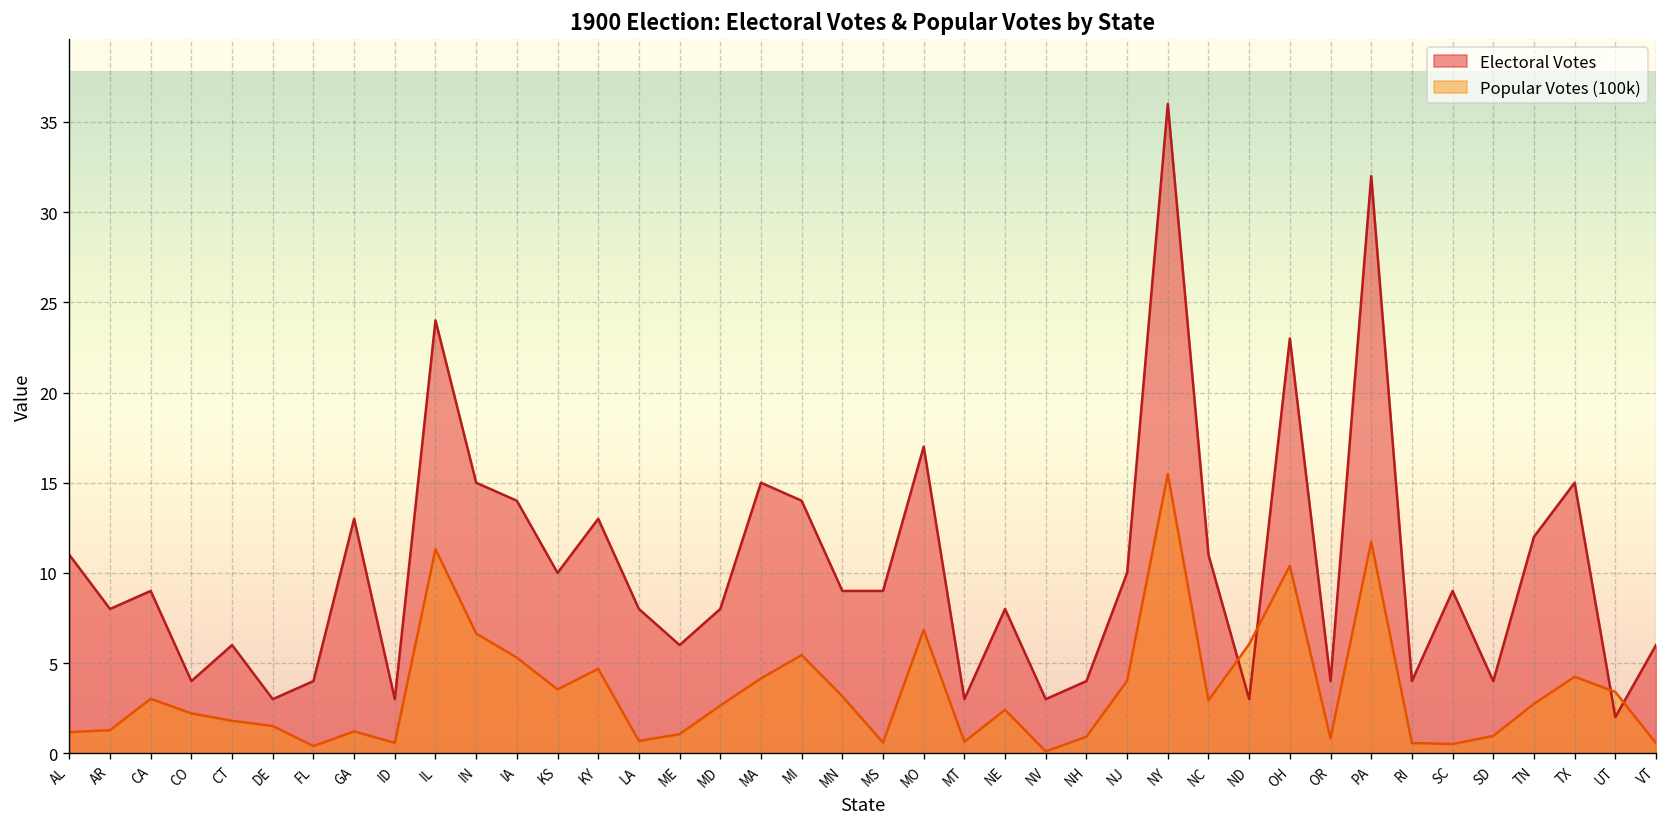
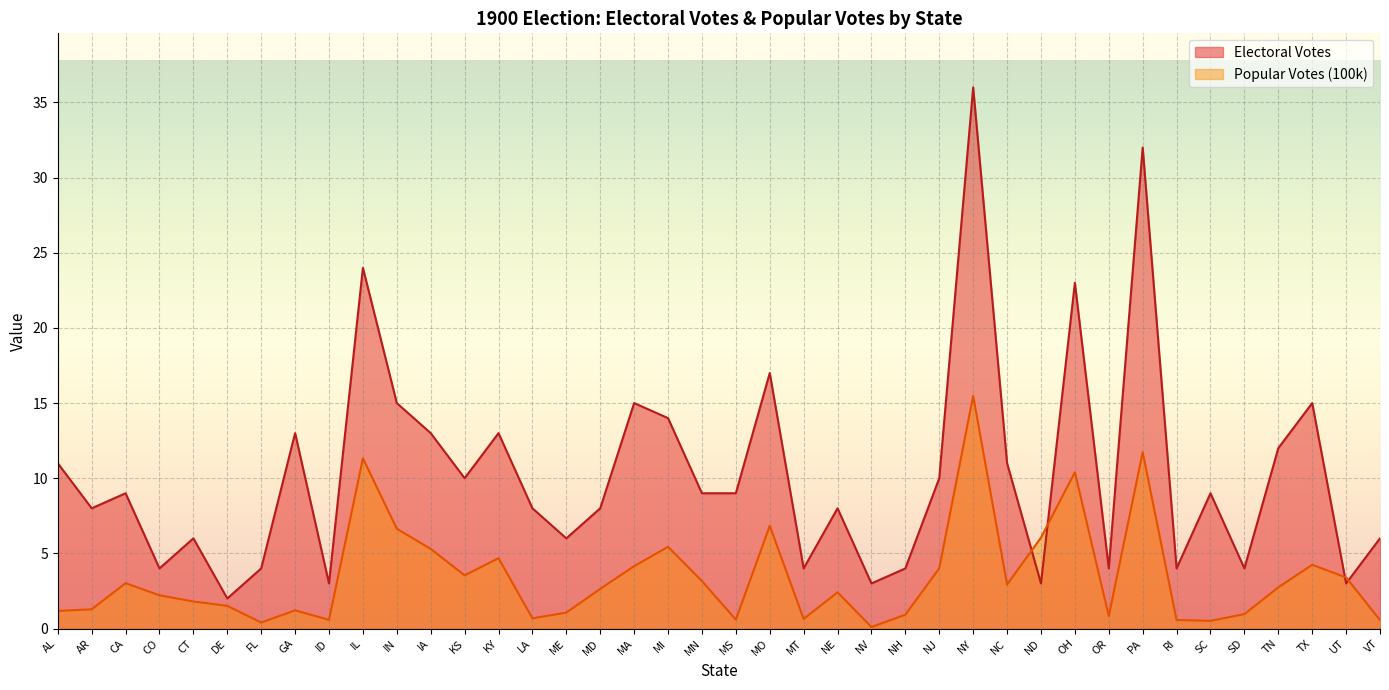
Electoral Votes, DE: 3 -> 2
Electoral Votes, IA: 14 -> 13
Electoral Votes, MT: 3 -> 4
Electoral Votes, UT: 2 -> 3
